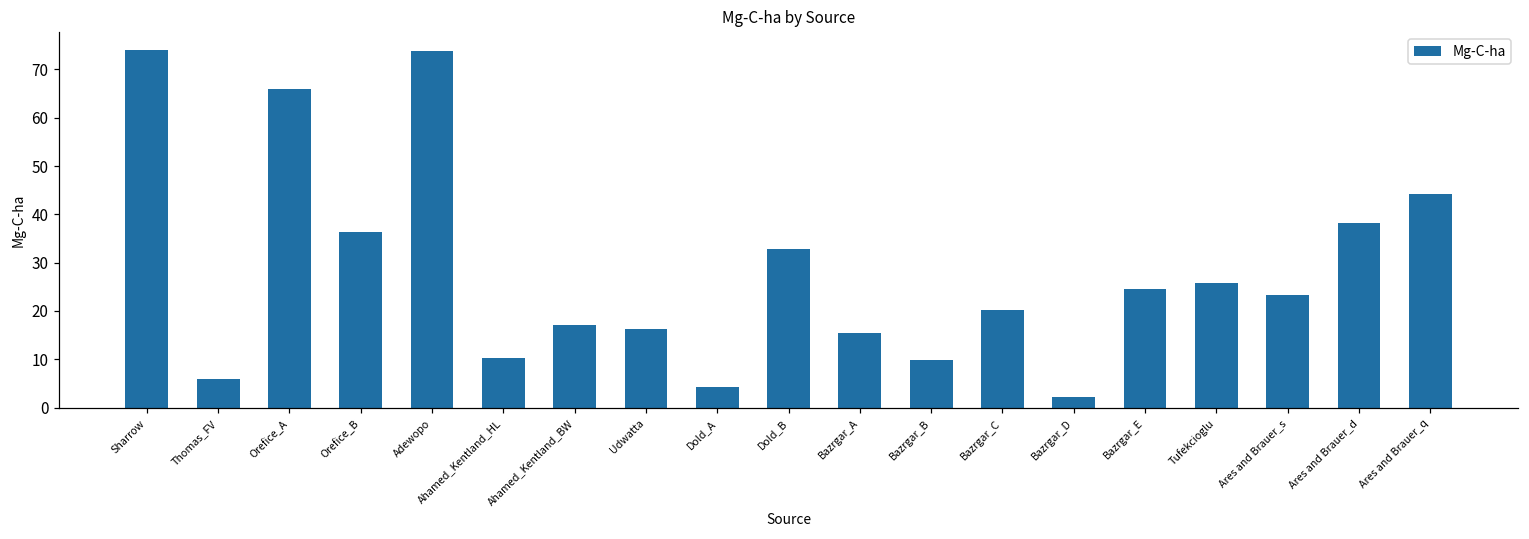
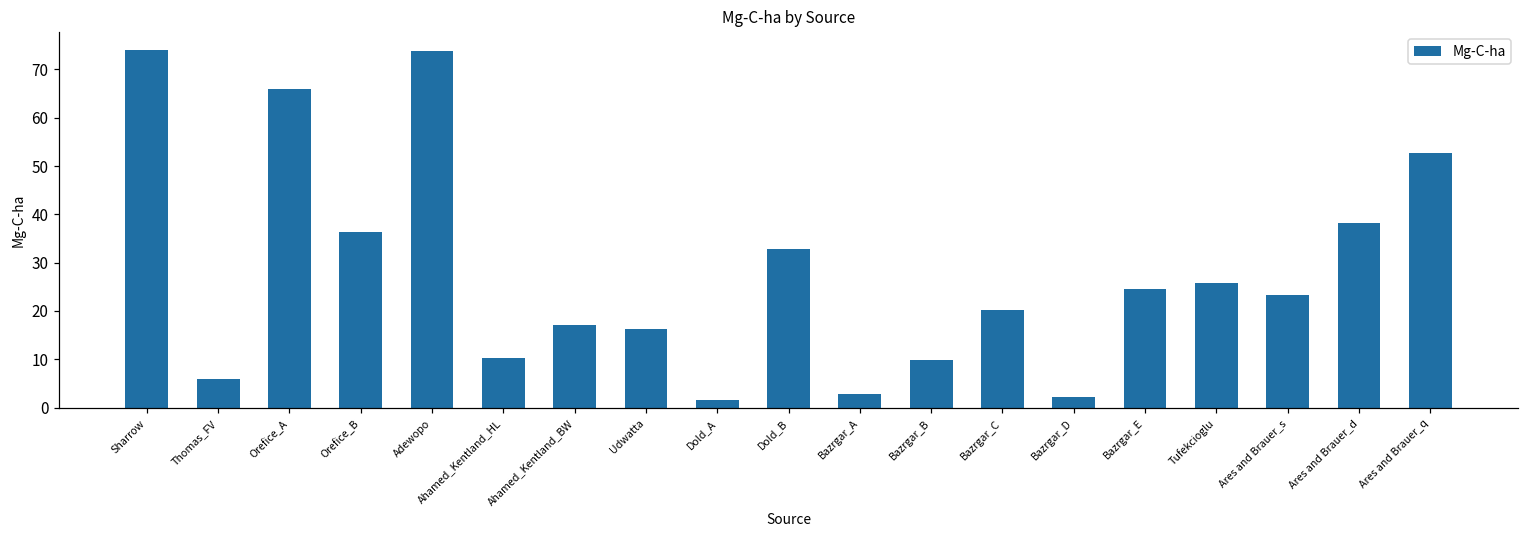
Dold_A: 4 -> 2
Bazrgar_A: 15 -> 3
Ares and Brauer_q: 44 -> 53
